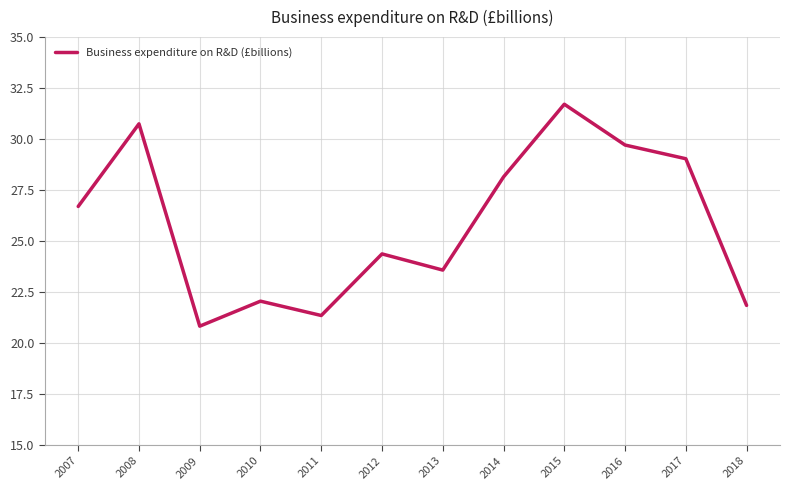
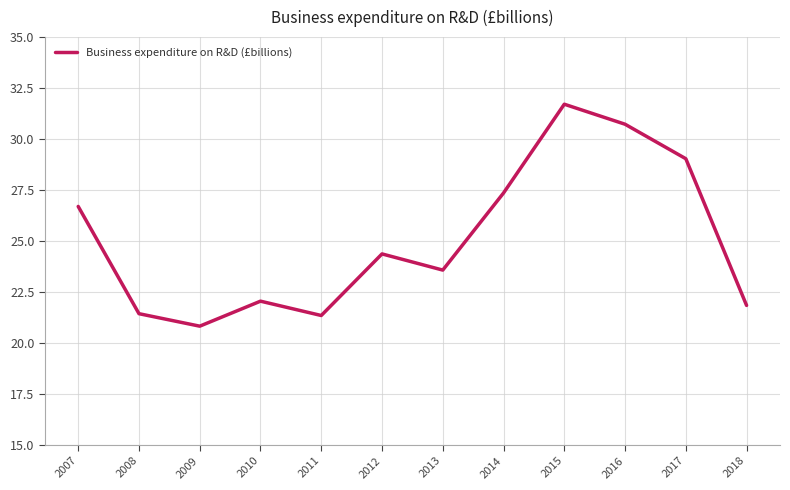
2008: 30.7 -> 21.4
2014: 28.1 -> 27.4
2016: 29.7 -> 30.7
